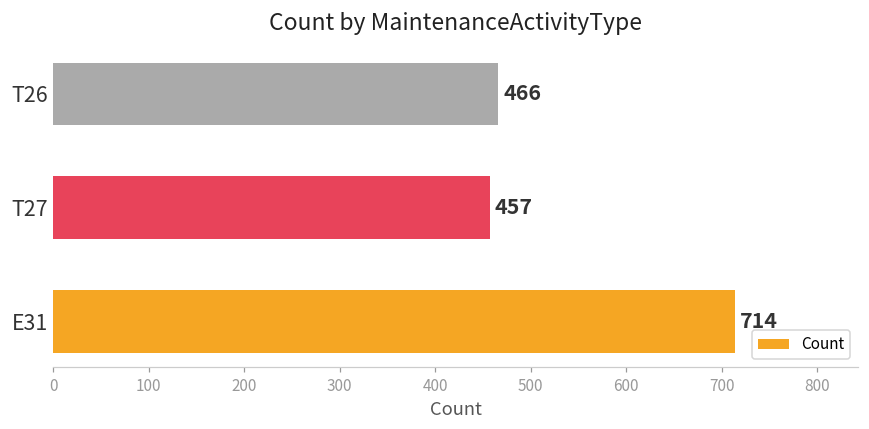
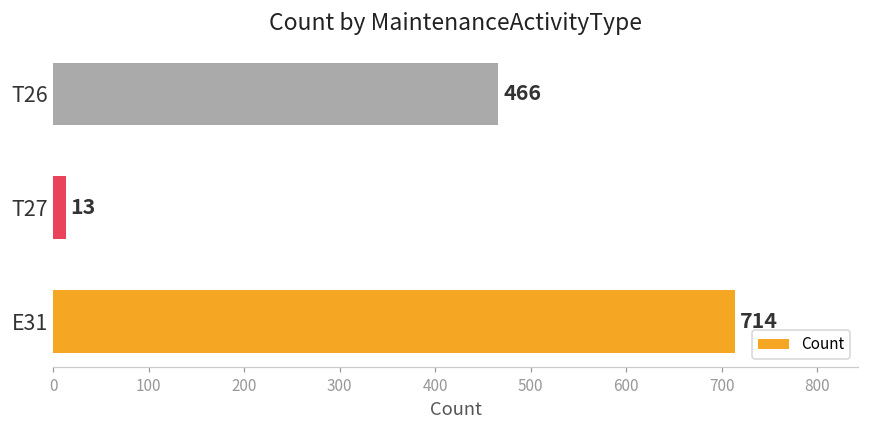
T27: 457 -> 13
